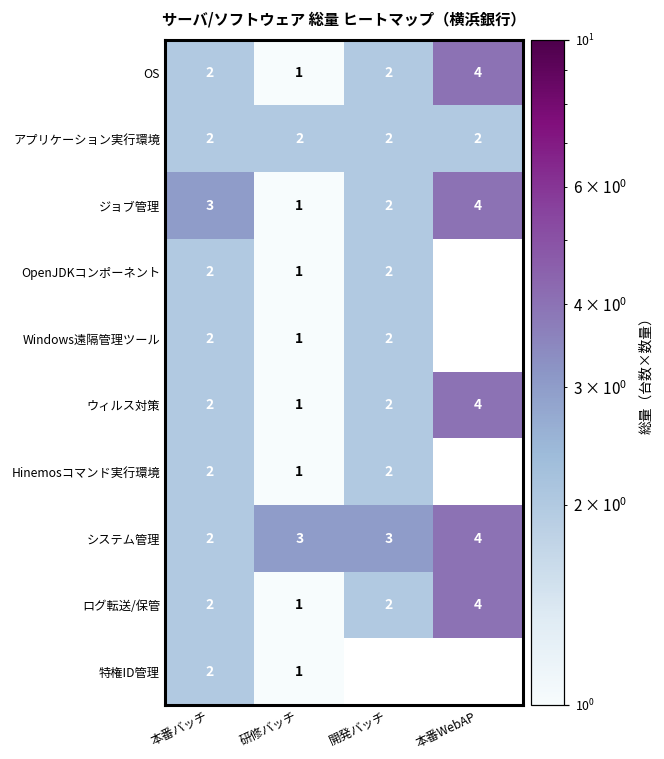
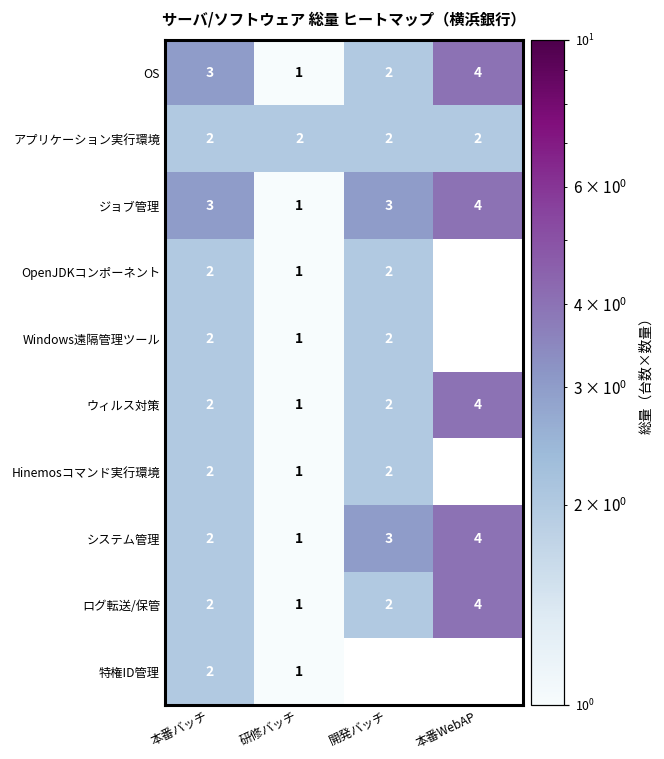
OS, 本番バッチ: 2 -> 3
ジョブ管理, 開発バッチ: 2 -> 3
システム管理, 研修バッチ: 3 -> 1
